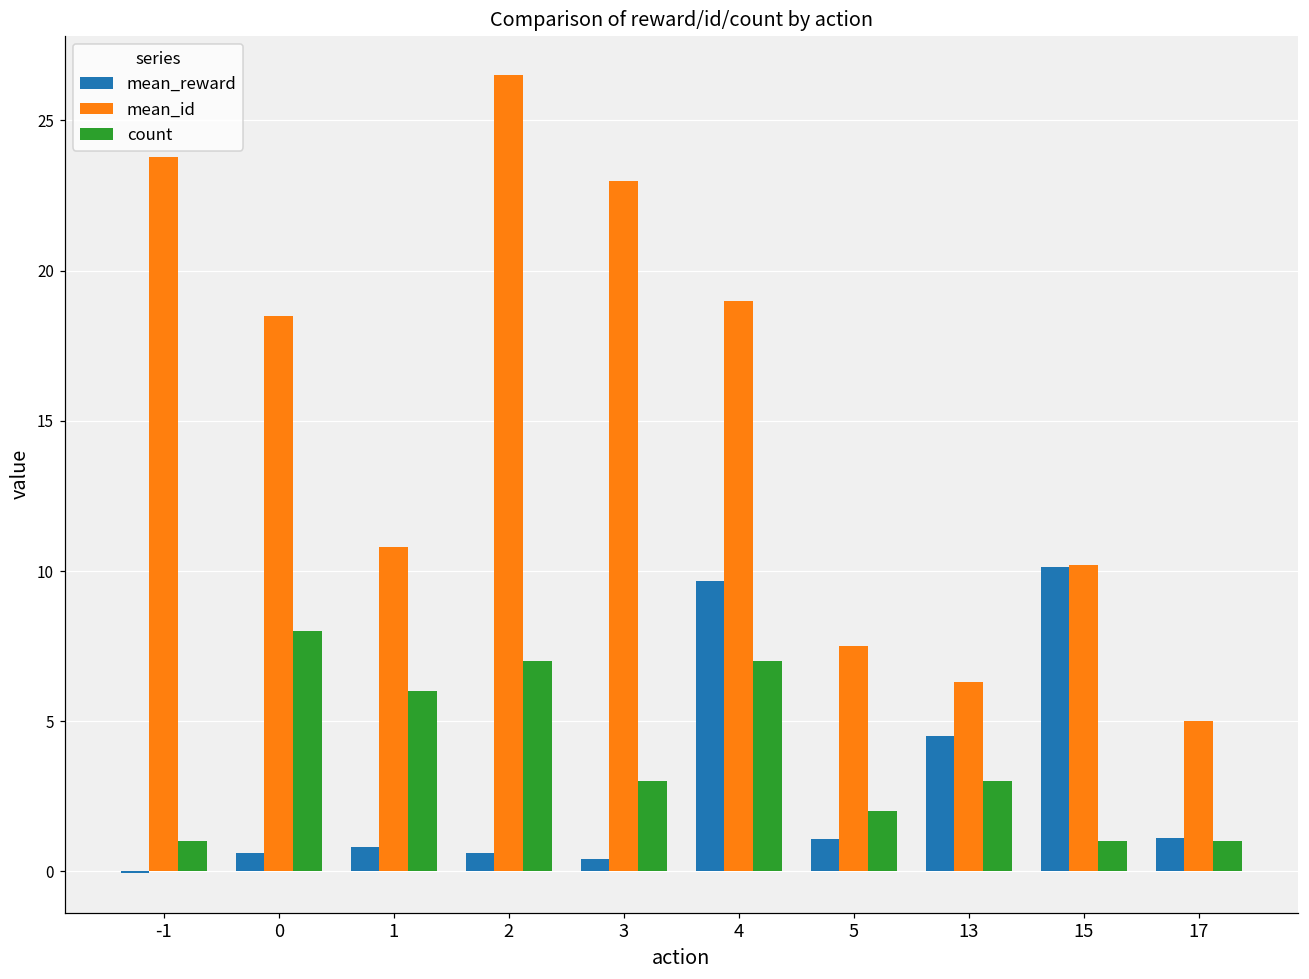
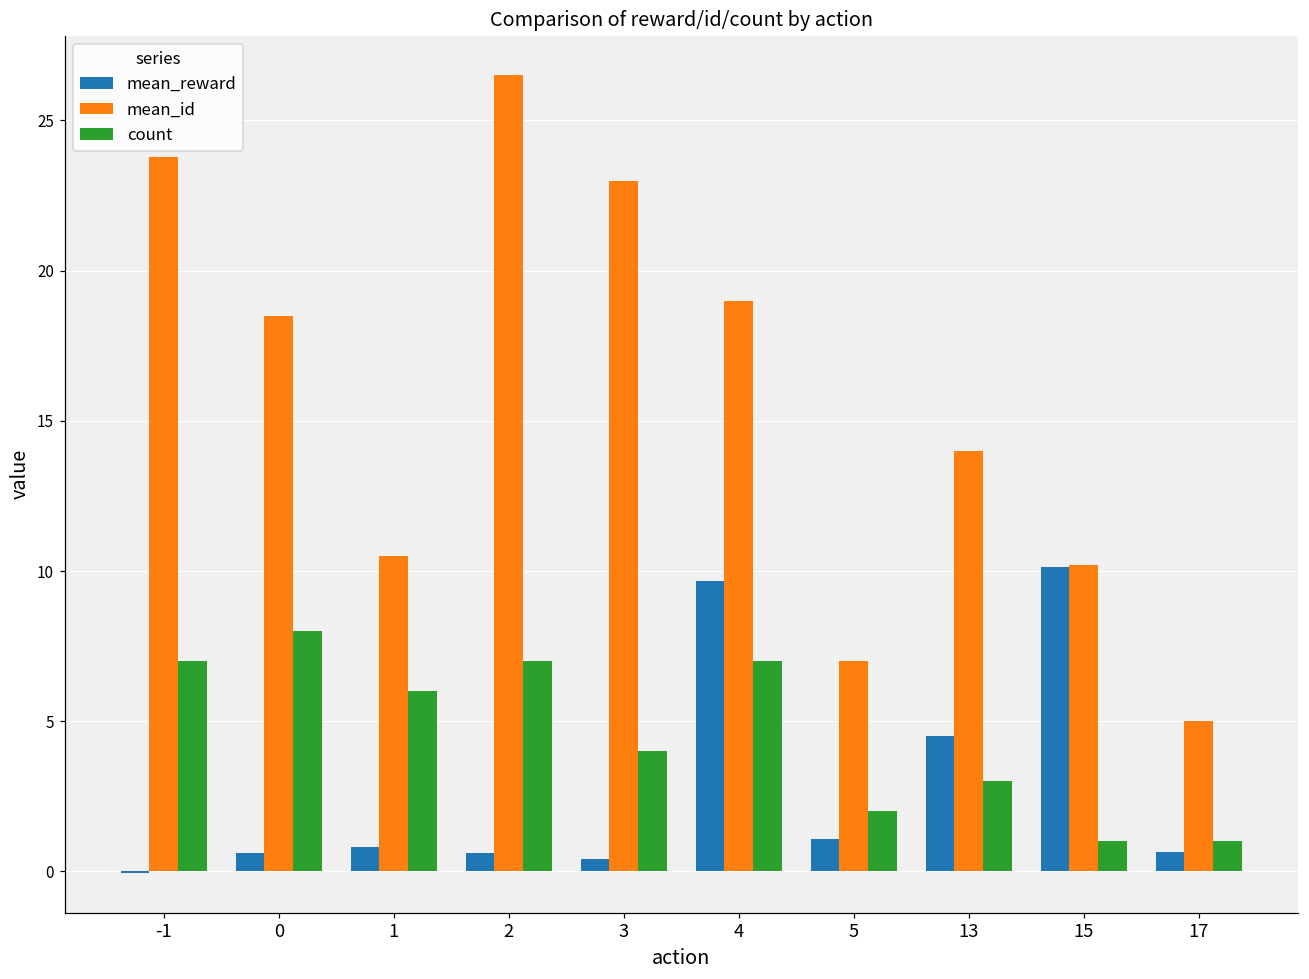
count, -1: 1 -> 7
mean_id, 1: 10.8 -> 10.5
count, 3: 3 -> 4
mean_id, 5: 7.5 -> 7.0
mean_id, 13: 6.3 -> 14.0
mean_reward, 17: 1.1 -> 0.7
